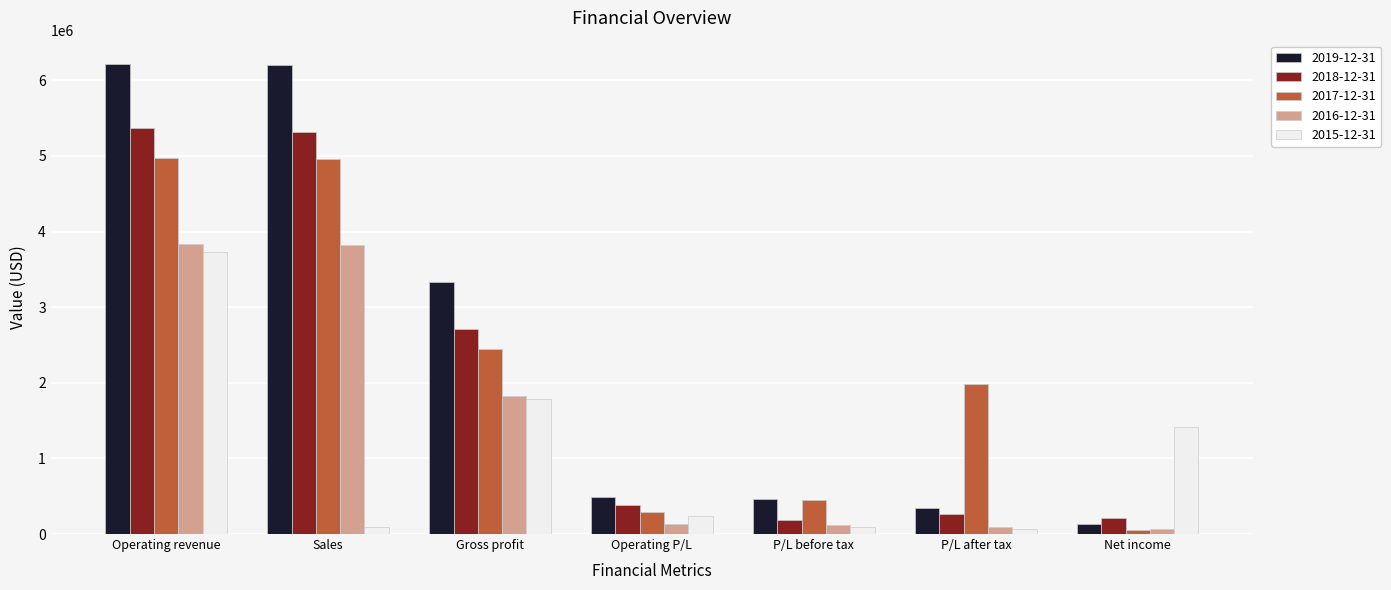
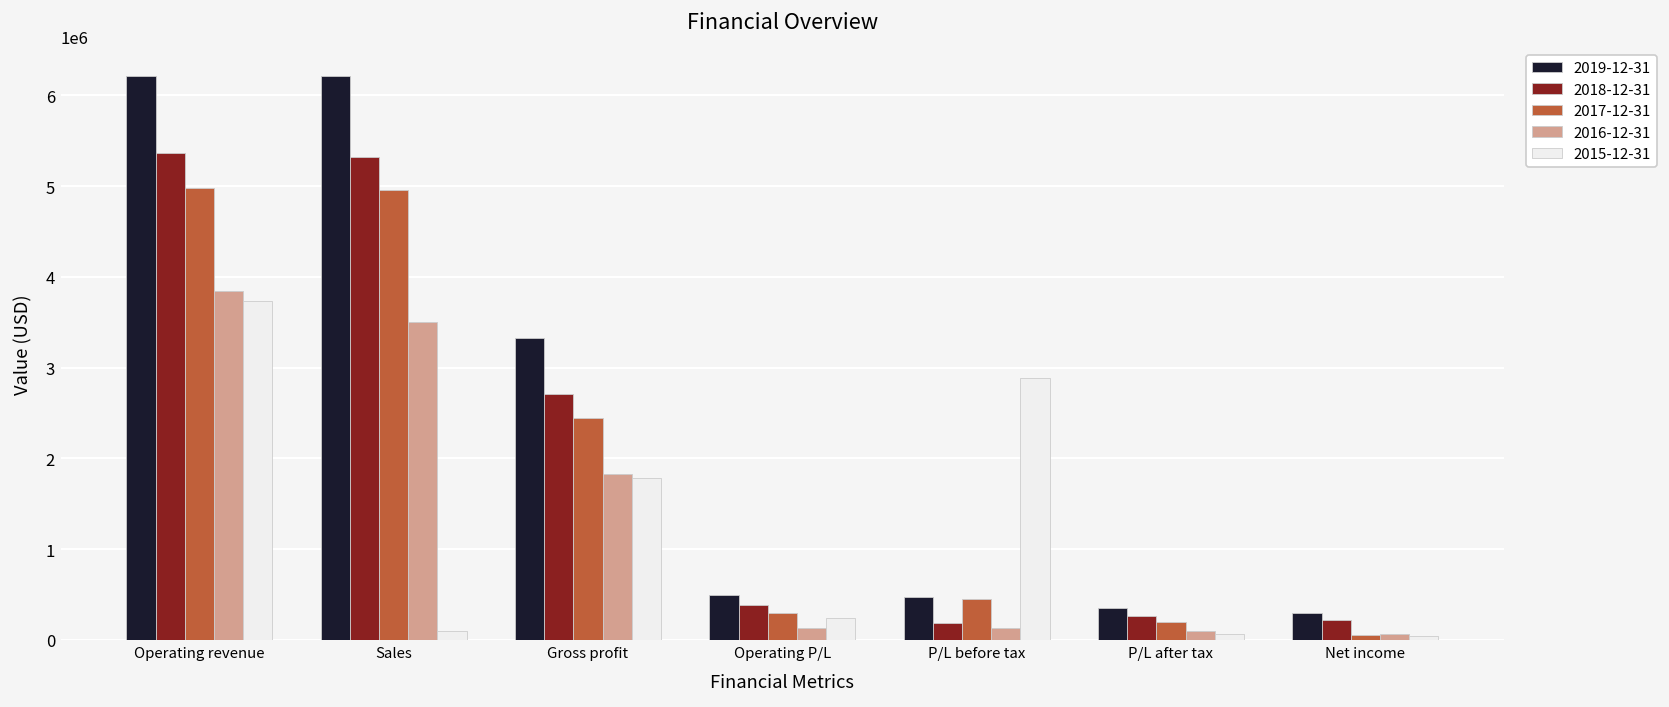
2016-12-31, Sales: 3800000 -> 3500000
2015-12-31, P/L before tax: 100000 -> 2900000
2017-12-31, P/L after tax: 2000000 -> 200000
2019-12-31, Net income: 100000 -> 300000
2015-12-31, Net income: 1400000 -> 0
